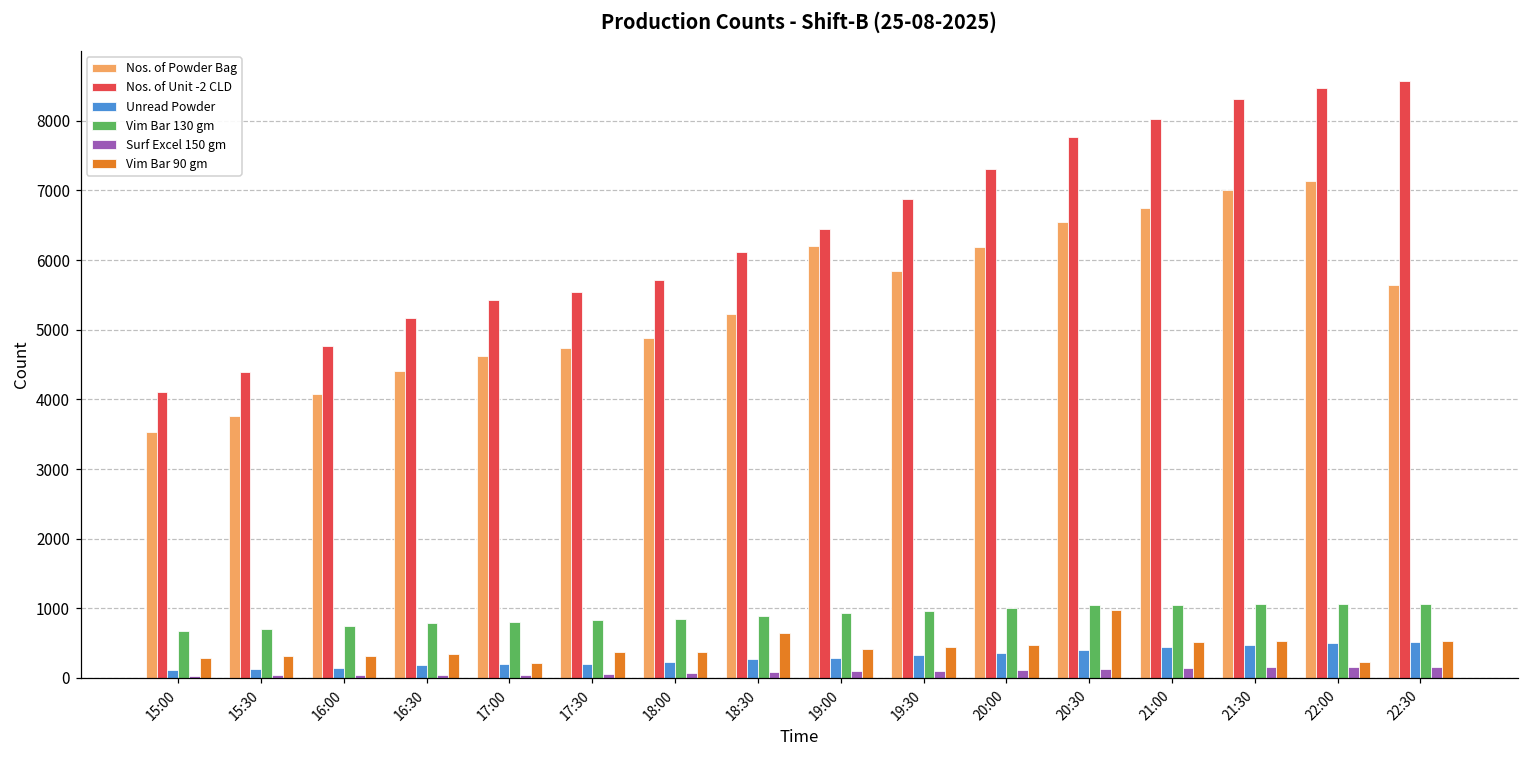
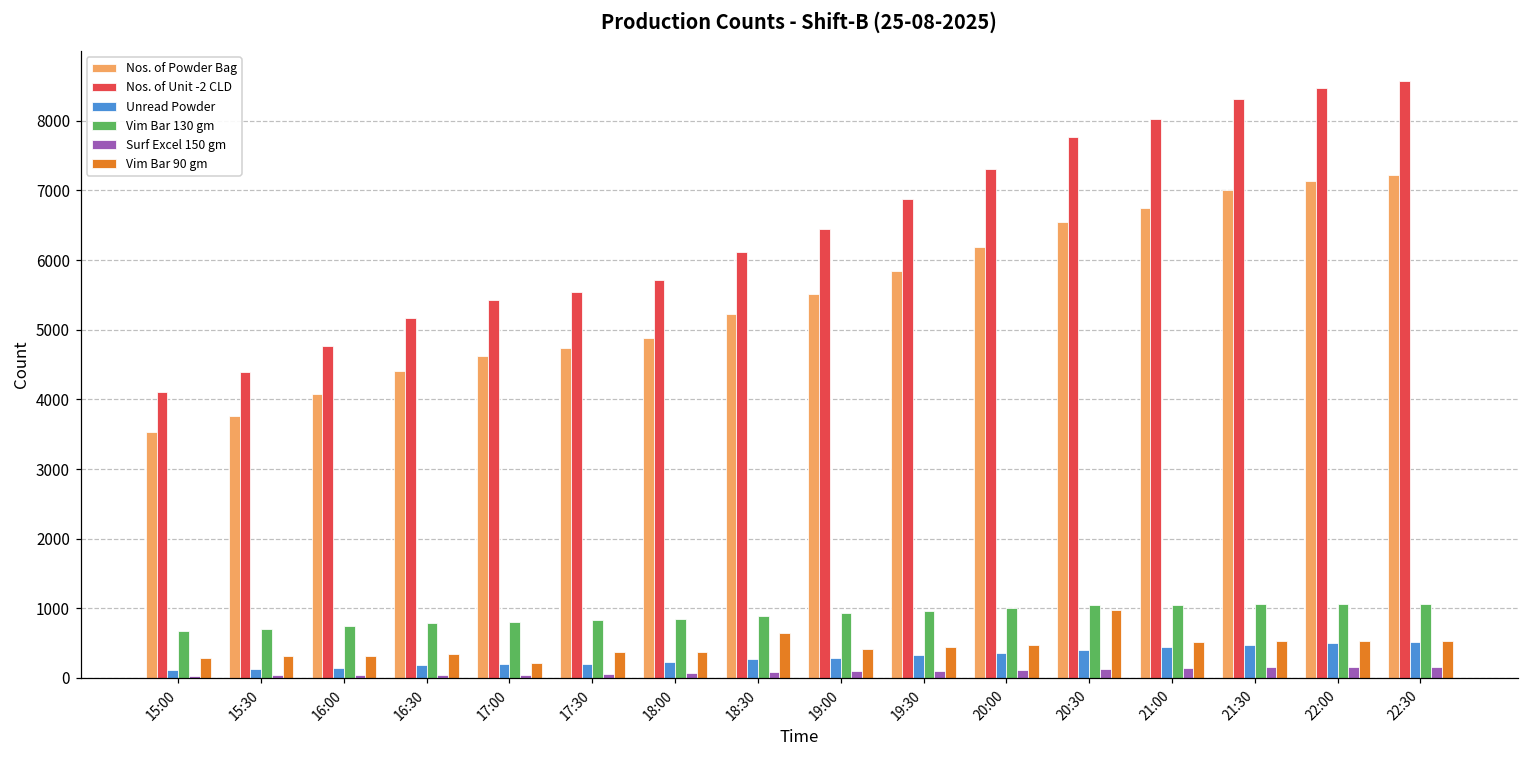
Nos. of Powder Bag, 19:00: 6200 -> 5500
Vim Bar 90 gm, 22:00: 200 -> 500
Nos. of Powder Bag, 22:30: 5600 -> 7200
